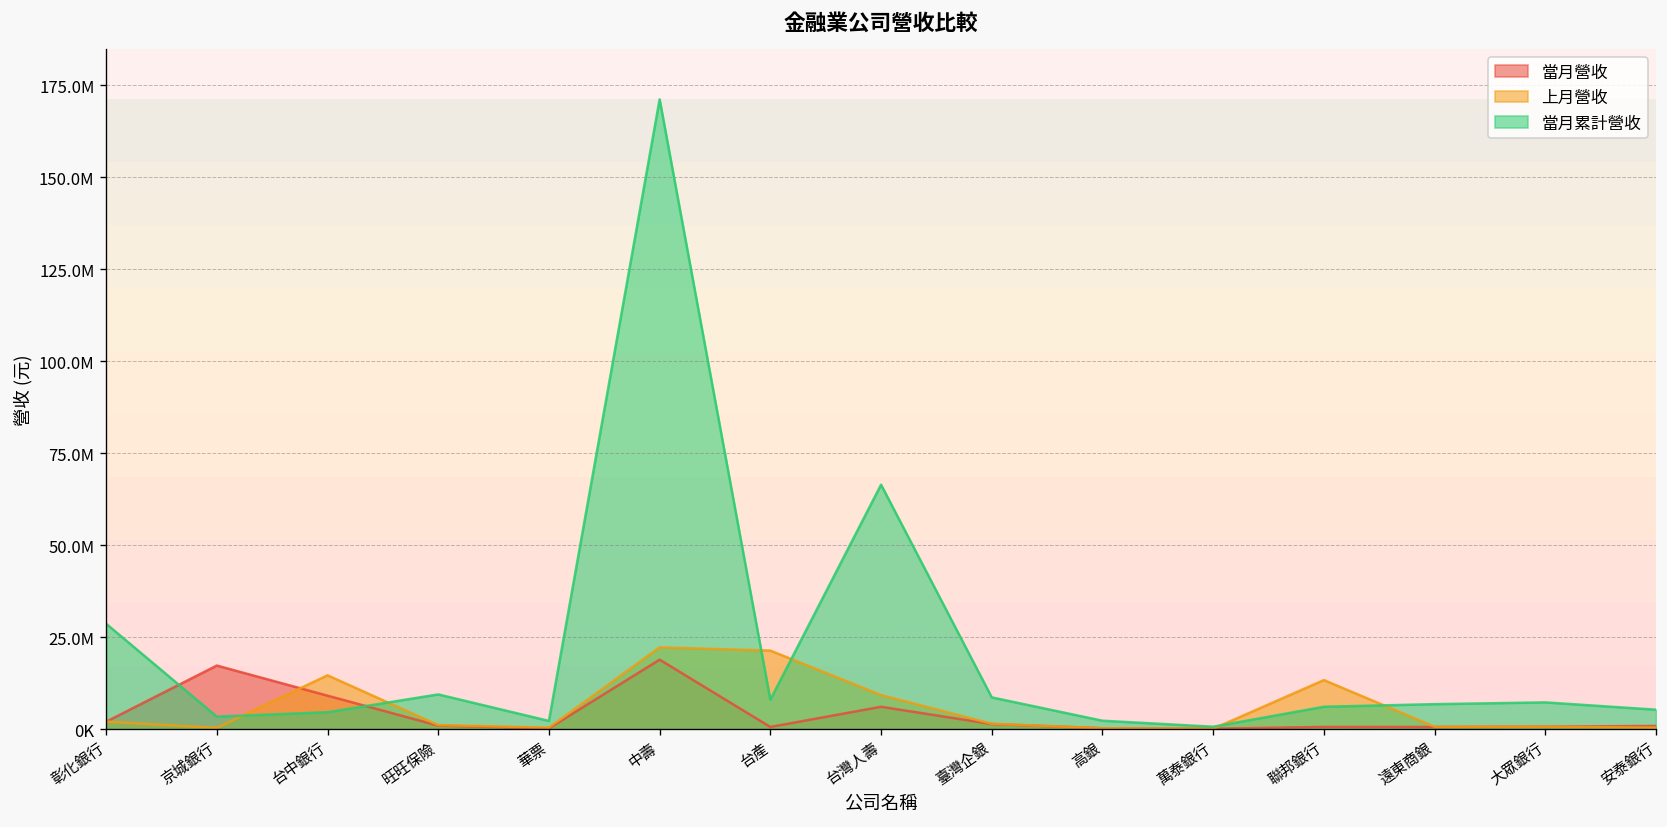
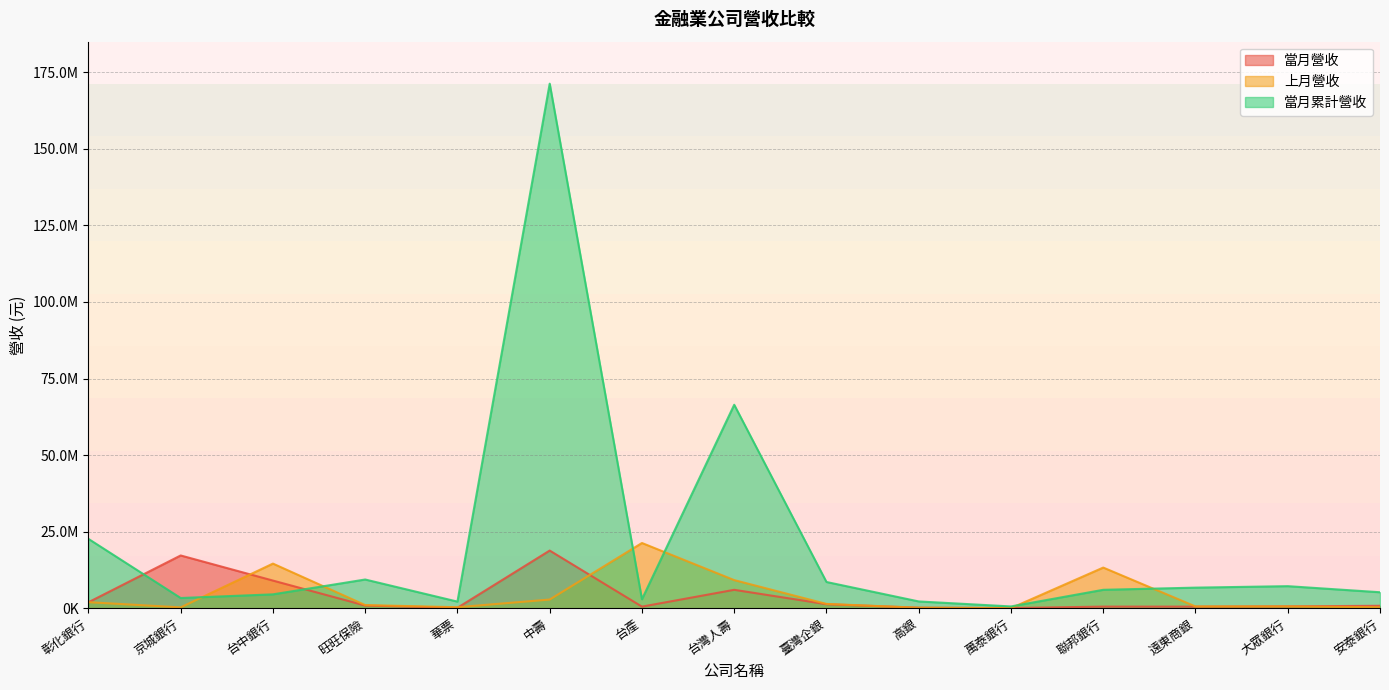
當月累計營收, 彰化銀行: 29000000 -> 23000000
上月營收, 中壽: 22000000 -> 3000000
當月累計營收, 台產: 8000000 -> 3000000
